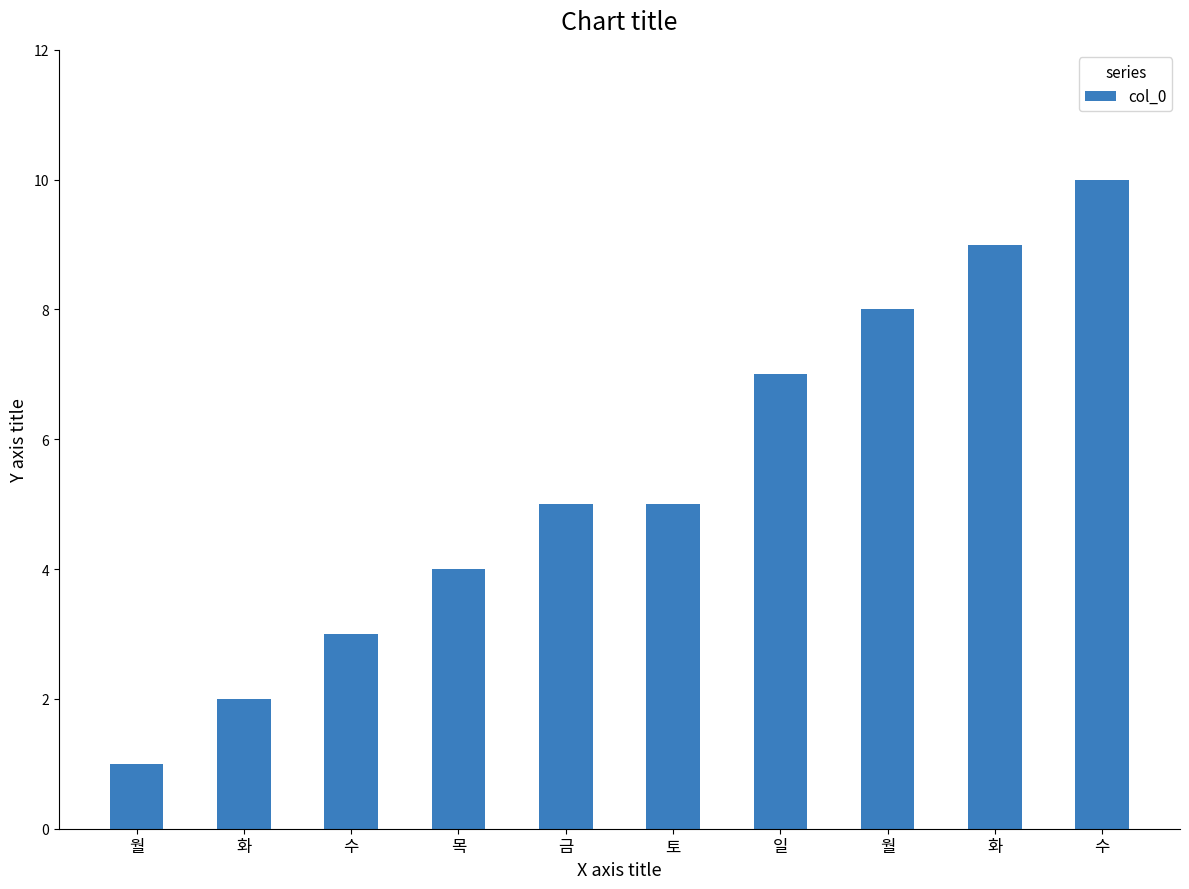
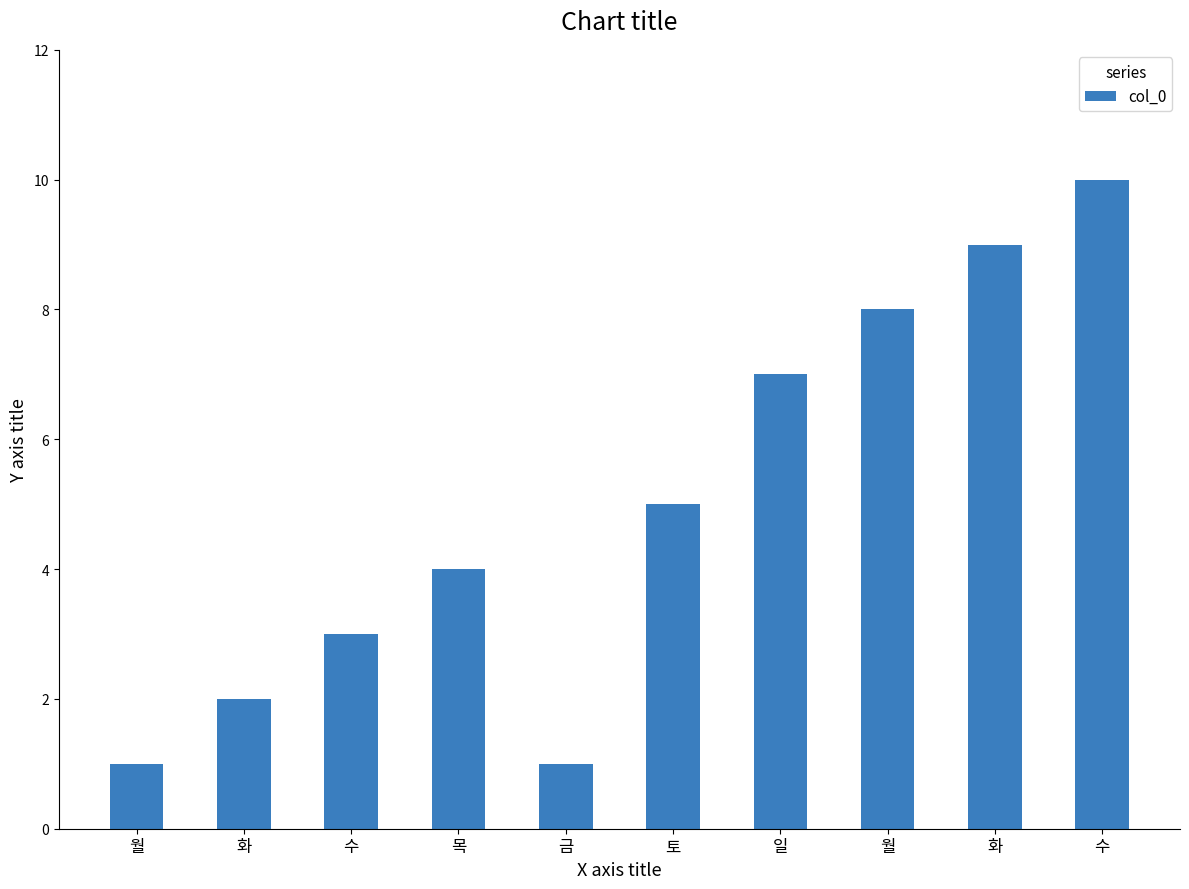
금: 5 -> 1
